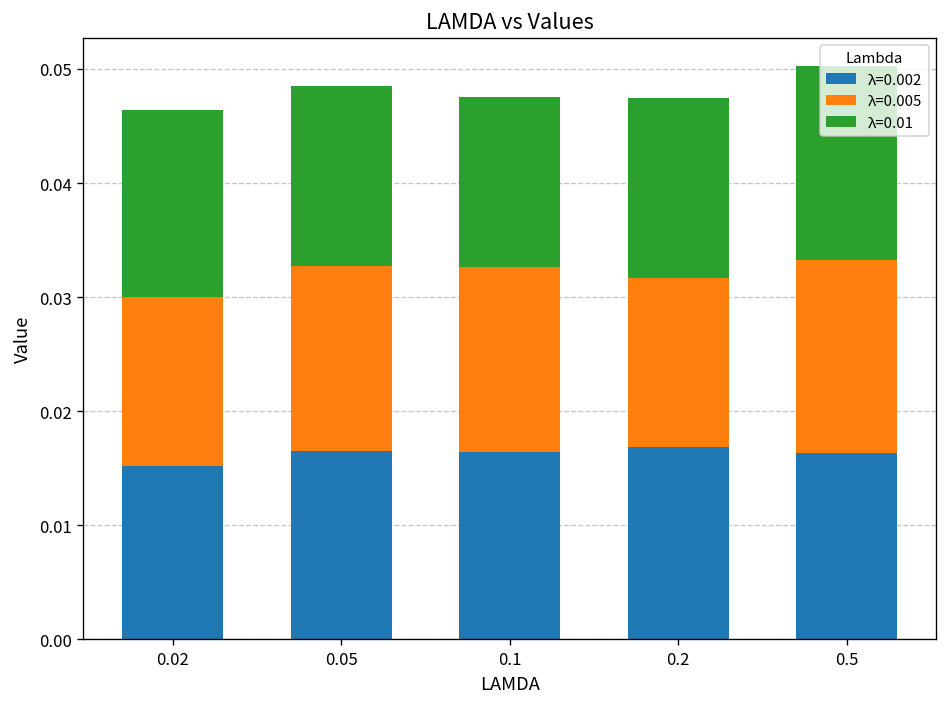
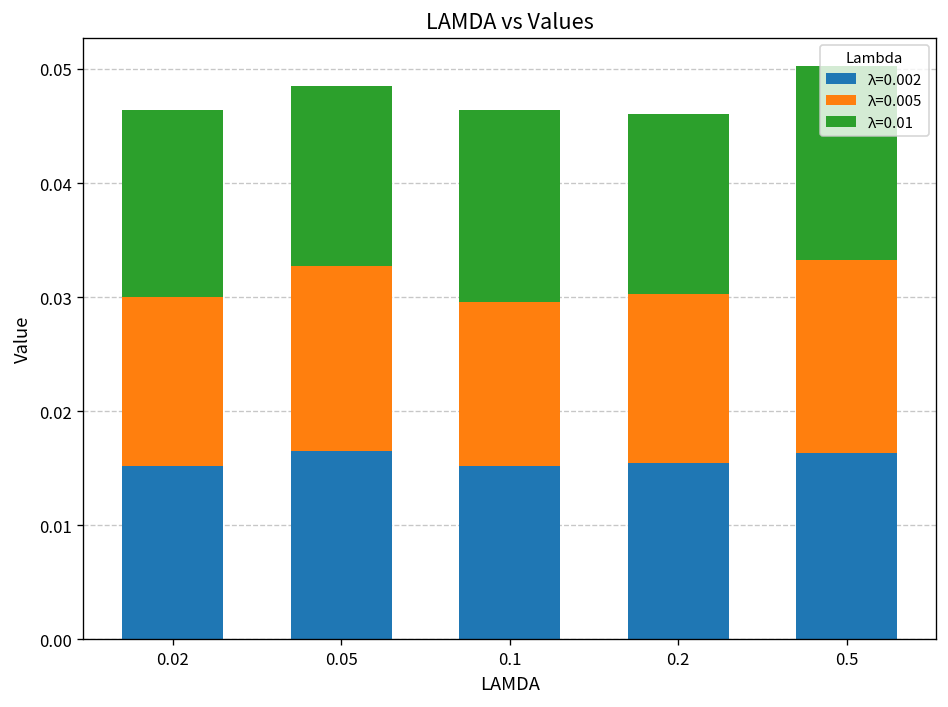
λ=0.002, 0.1: 0.016 -> 0.015
λ=0.005, 0.1: 0.016 -> 0.014
λ=0.01, 0.1: 0.015 -> 0.017
λ=0.002, 0.2: 0.017 -> 0.015
